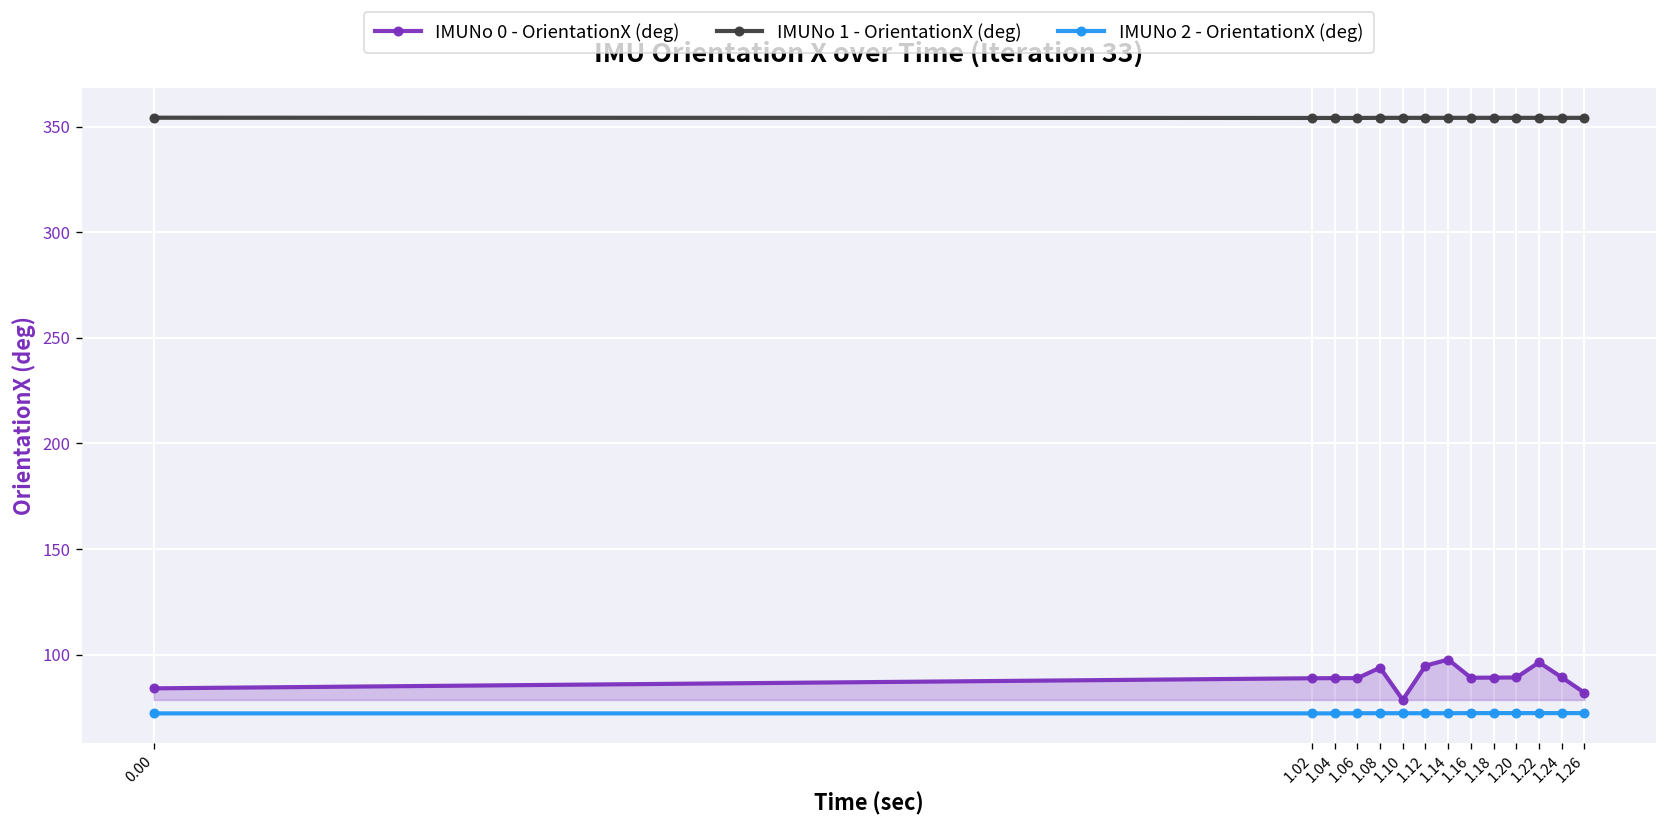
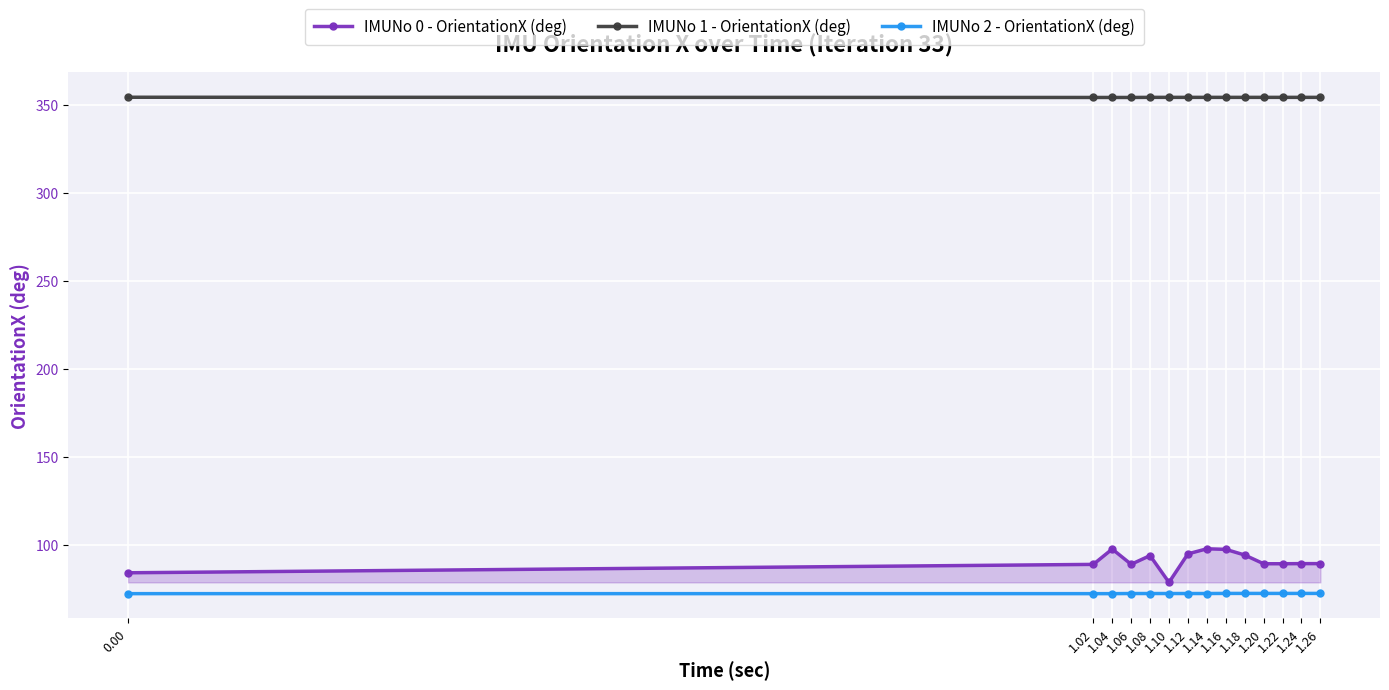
IMUNo 0 - OrientationX (deg), 1.04: 89 -> 97
IMUNo 0 - OrientationX (deg), 1.16: 89 -> 97
IMUNo 0 - OrientationX (deg), 1.18: 89 -> 94
IMUNo 0 - OrientationX (deg), 1.22: 96 -> 89
IMUNo 0 - OrientationX (deg), 1.26: 82 -> 89
